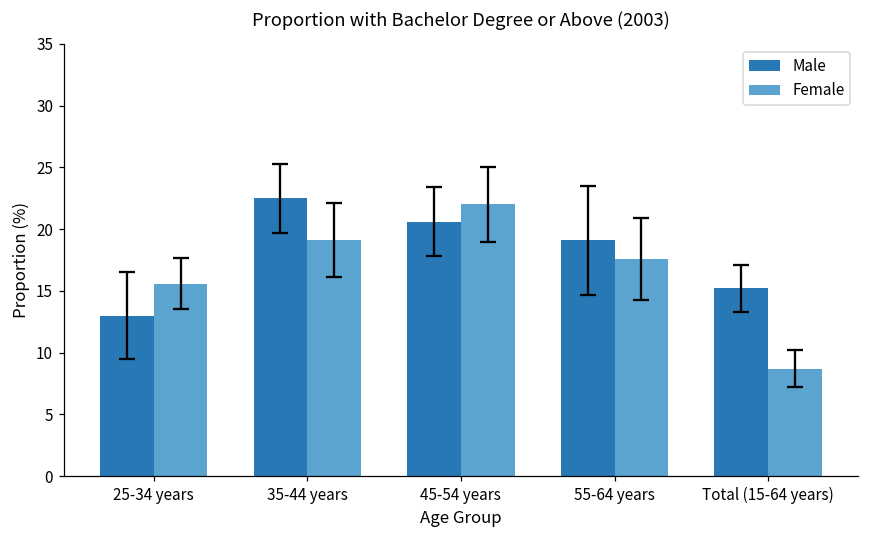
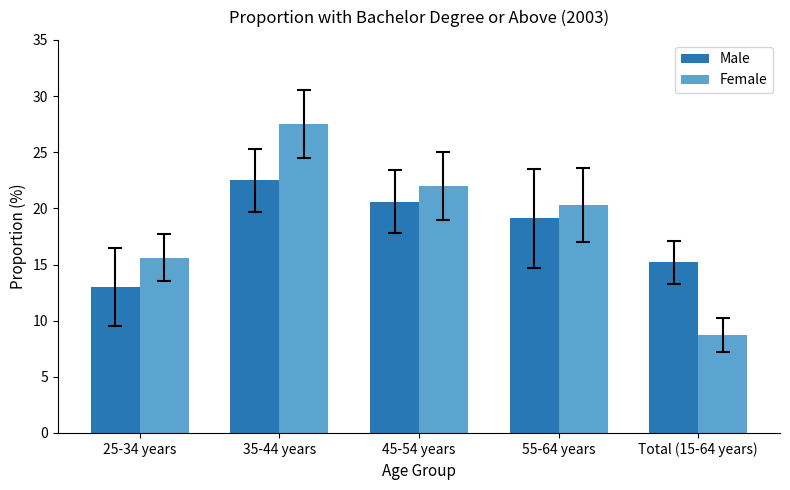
Female, 35-44 years: 19.1 -> 27.5
Female, 55-64 years: 17.6 -> 20.3
